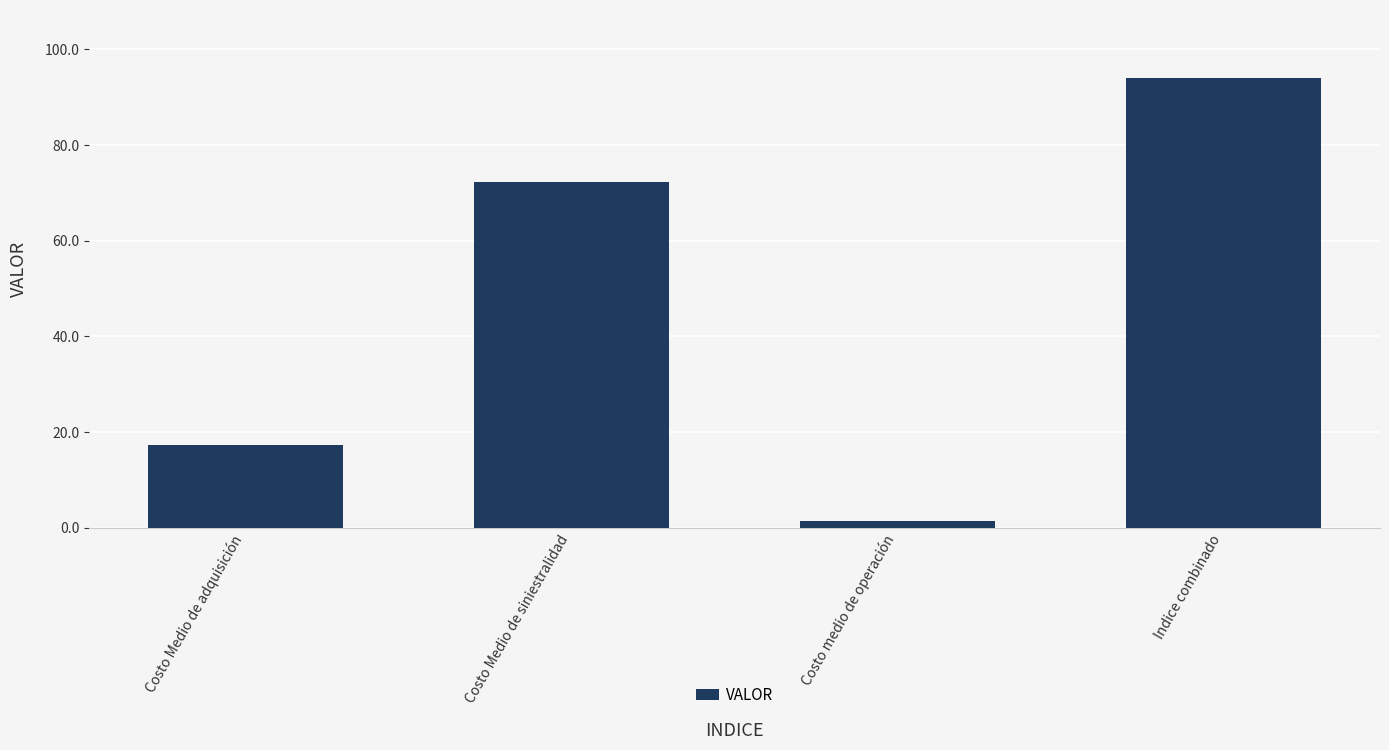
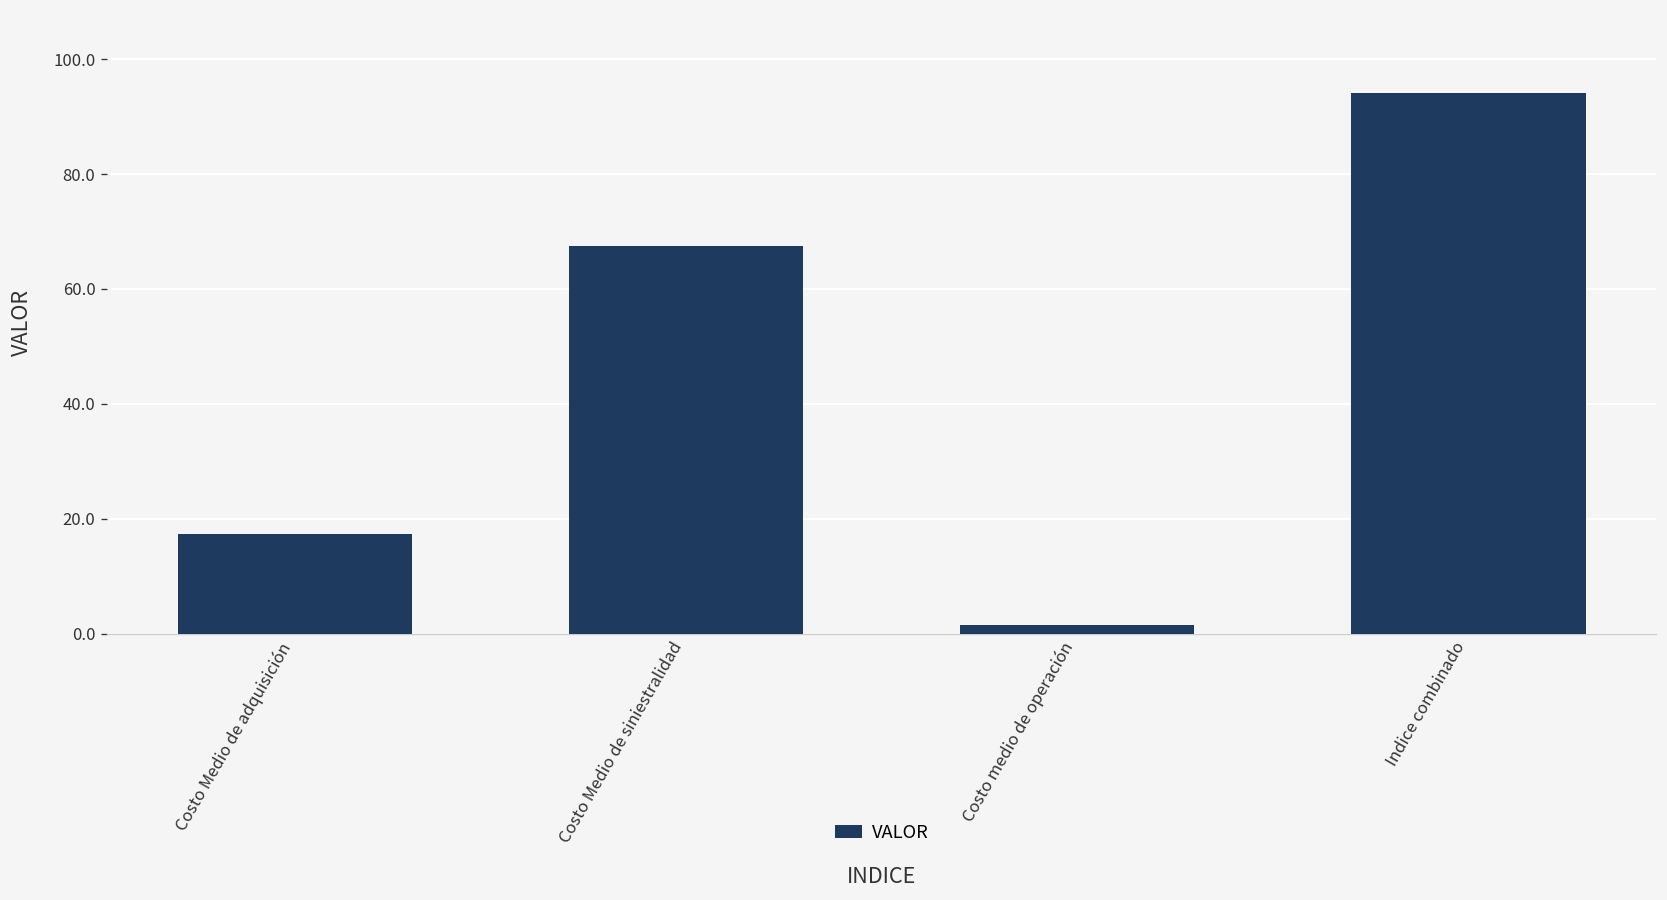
Costo Medio de siniestralidad: 72 -> 67
